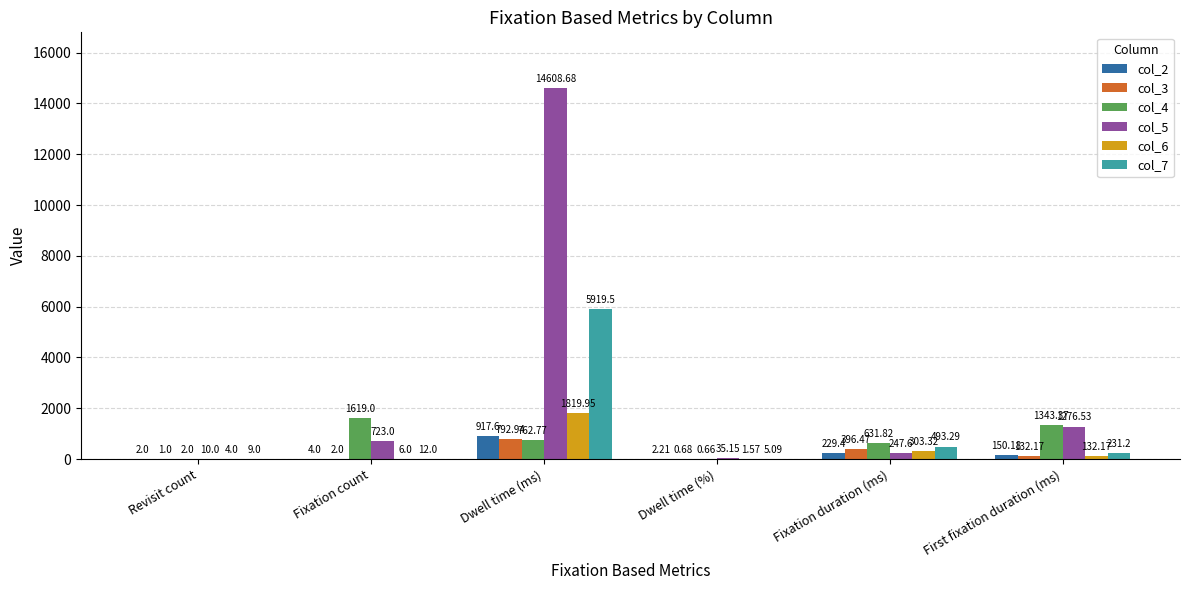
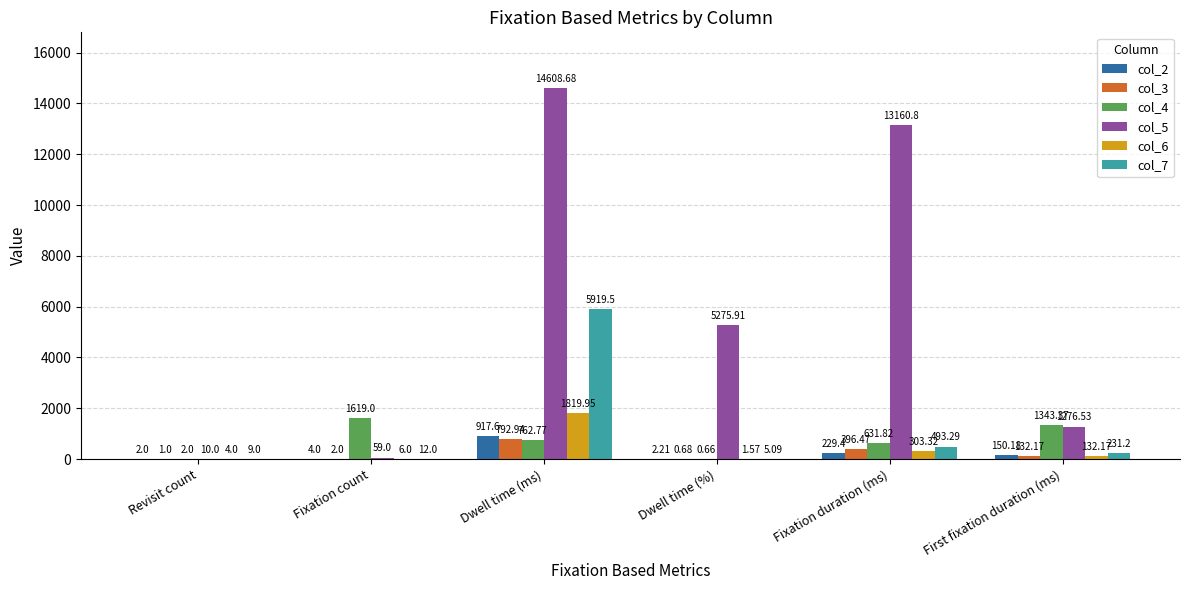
col_5, Fixation count: 723.0 -> 59.0
col_5, Dwell time (%): 35.15 -> 5275.91
col_5, Fixation duration (ms): 247.6 -> 13160.8
